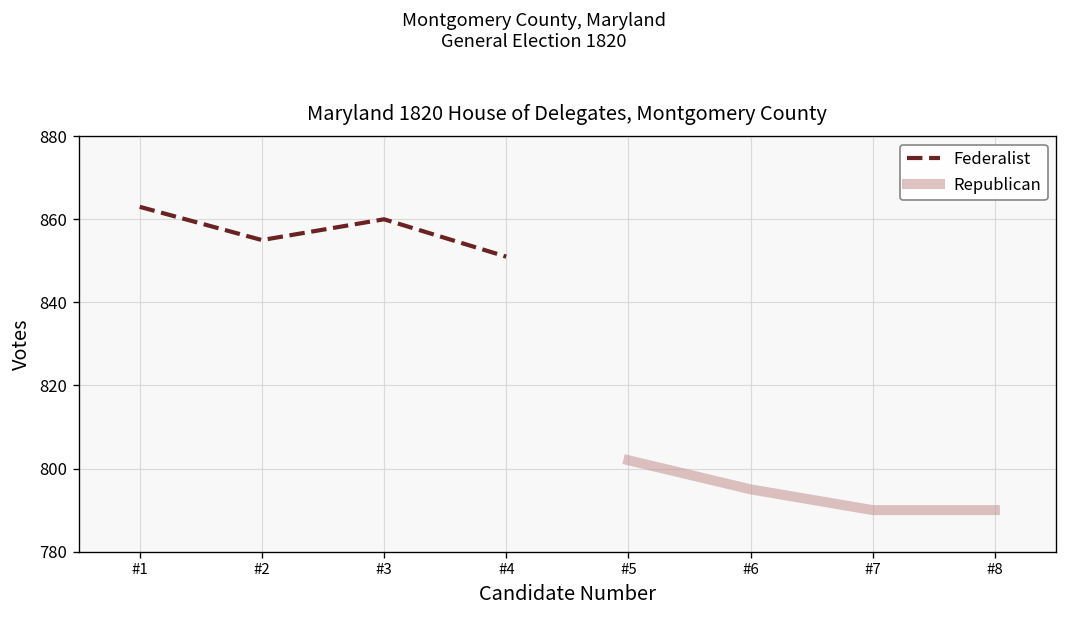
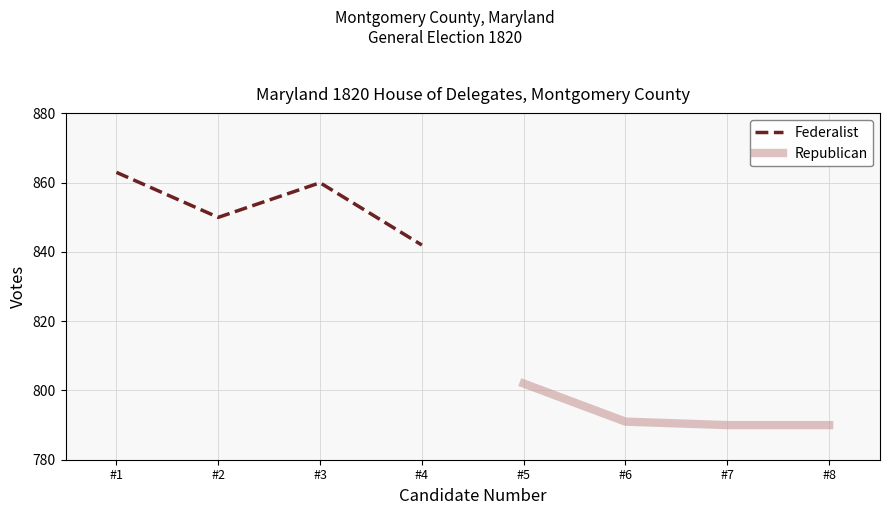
Federalist, #2: 855 -> 850
Federalist, #4: 851 -> 842
Republican, #6: 795 -> 791
